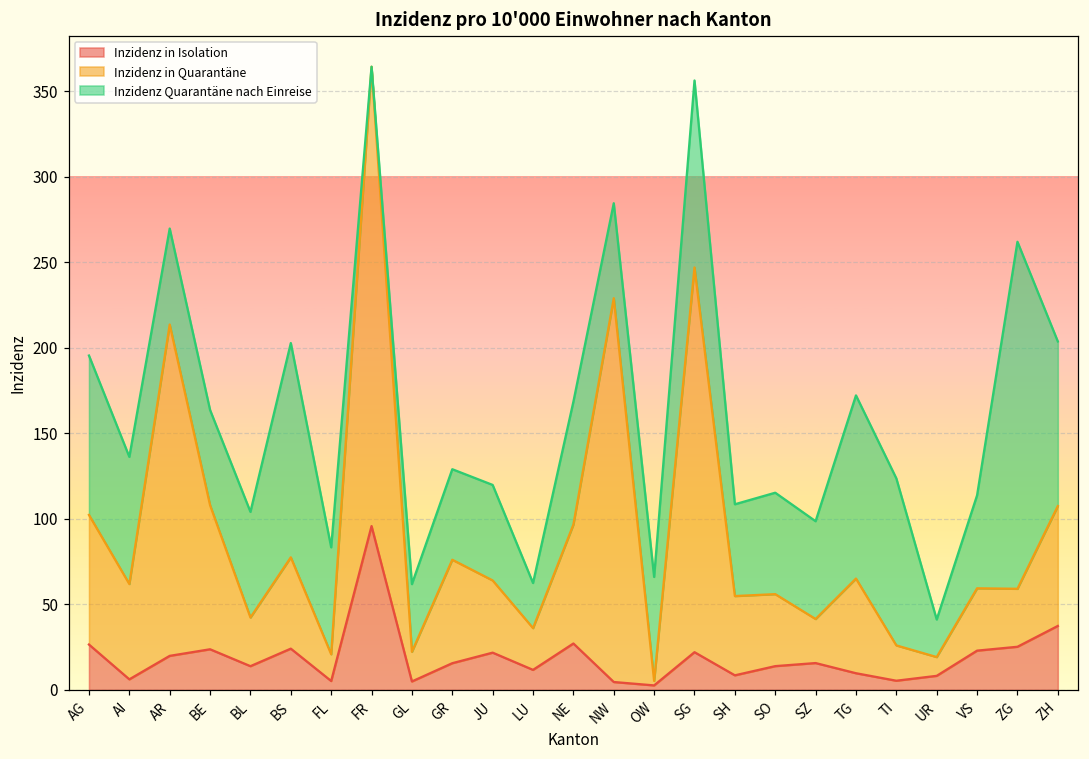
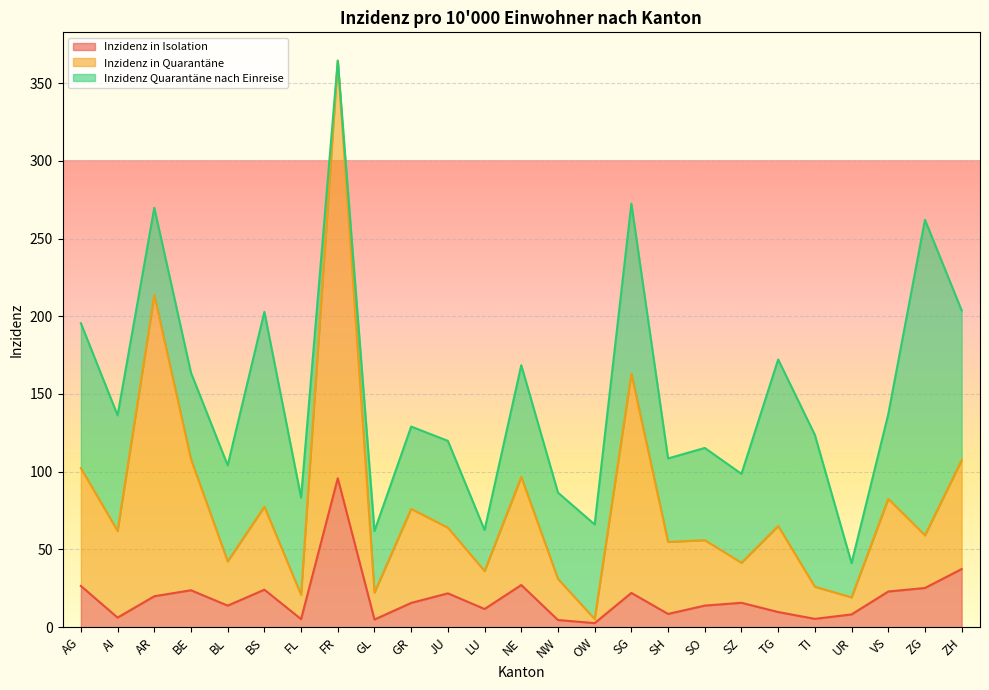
Inzidenz in Quarantäne, NW: 224 -> 26
Inzidenz in Quarantäne, SG: 225 -> 141
Inzidenz in Quarantäne, VS: 36 -> 60
